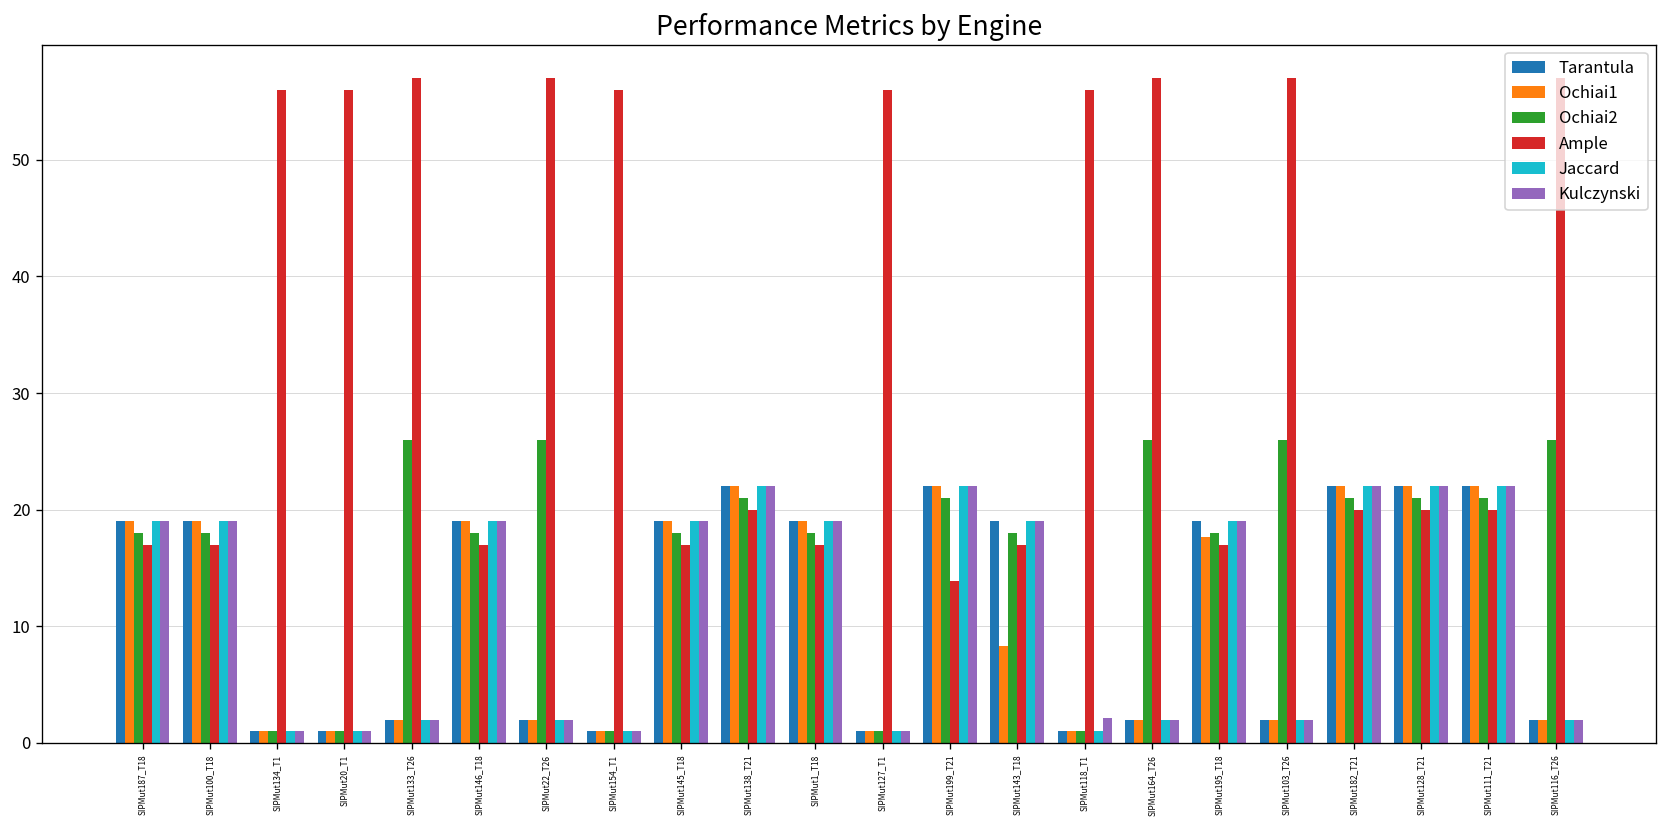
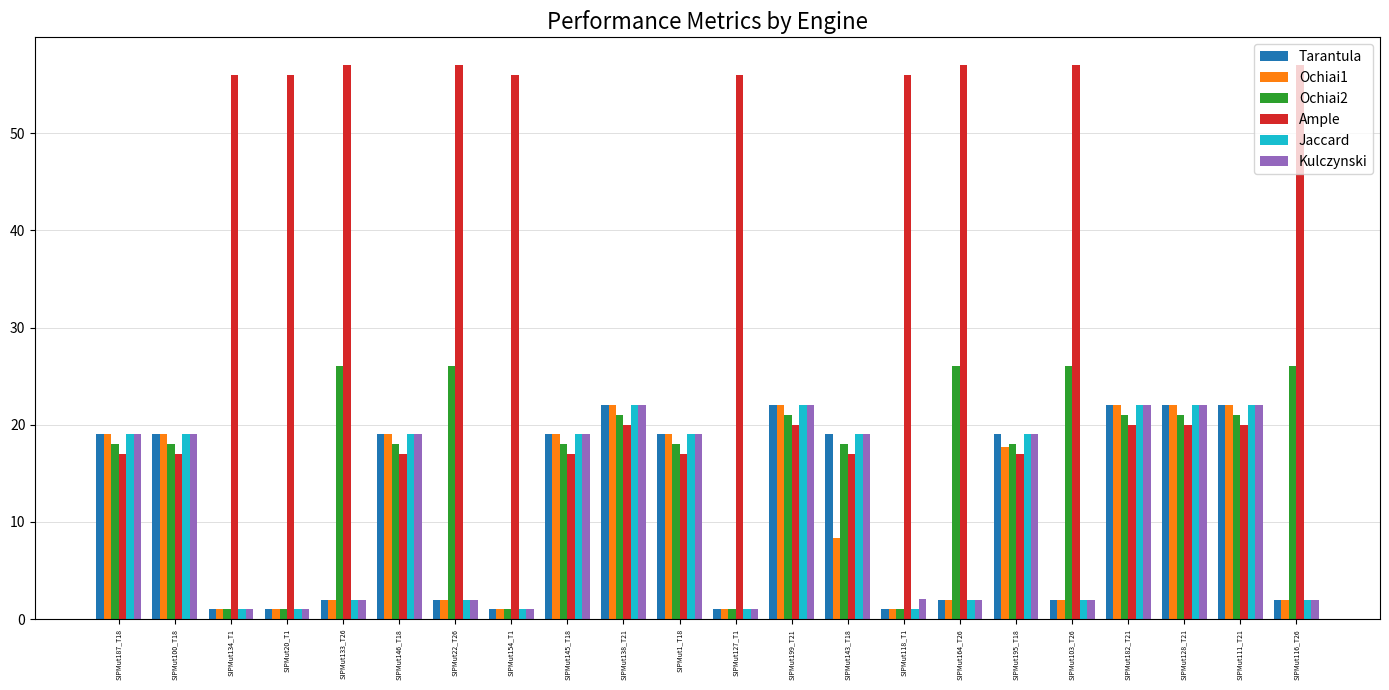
Ample, SIPMut199_T21: 14 -> 20
